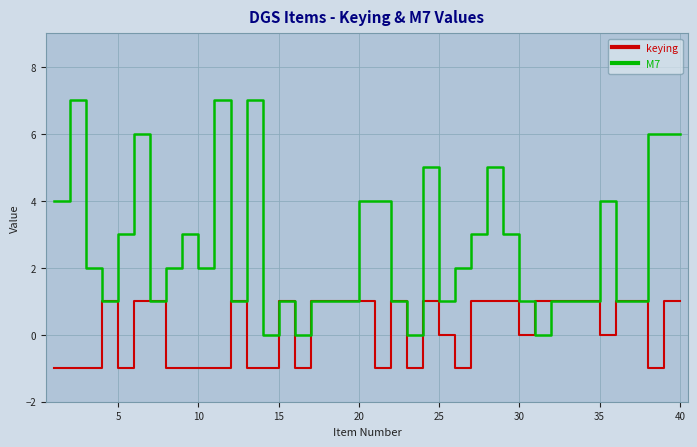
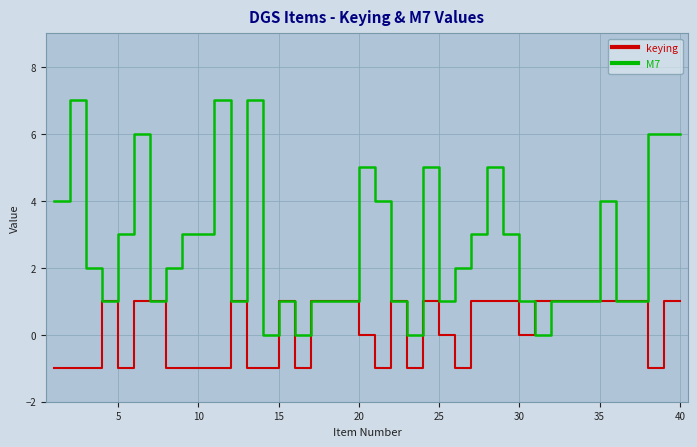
M7, 10: 2 -> 3
keying, 20: 1 -> 0
M7, 20: 4 -> 5
keying, 35: 0 -> 1
